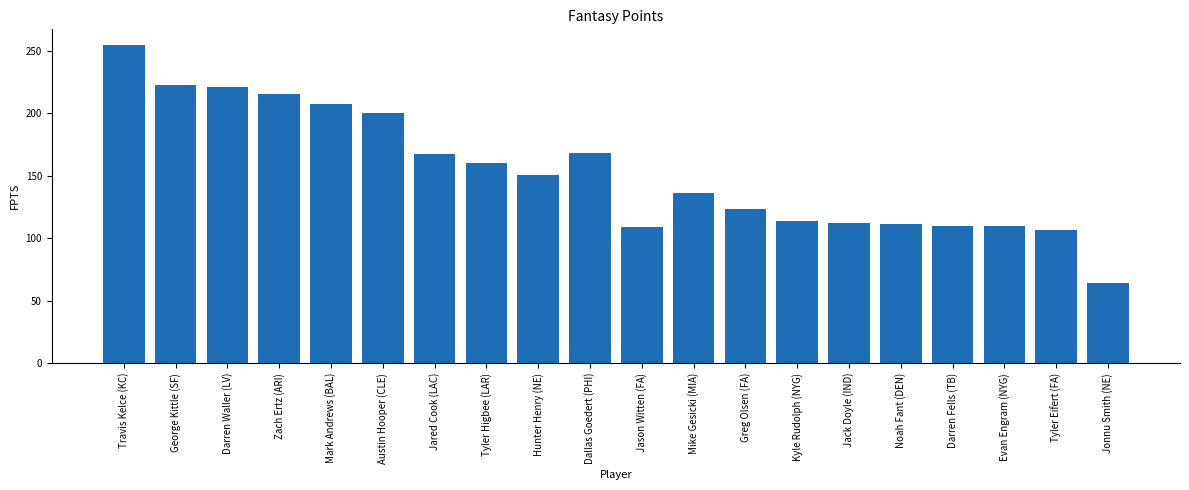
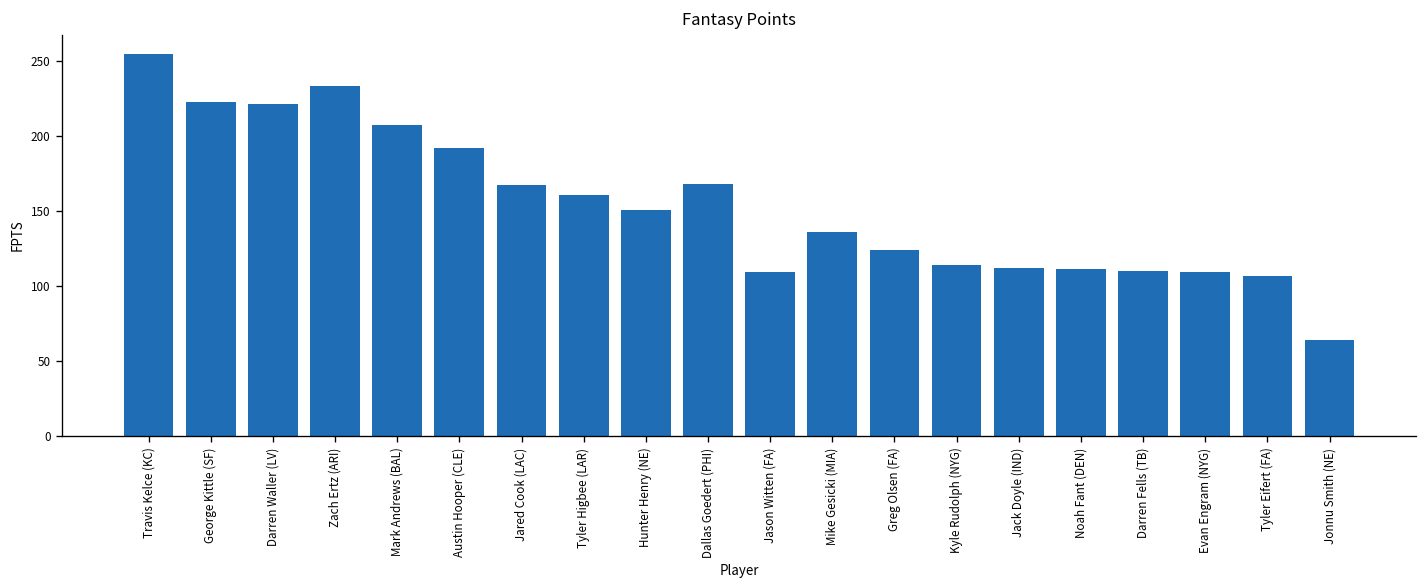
Zach Ertz (ARI): 216 -> 233
Austin Hooper (CLE): 200 -> 192
